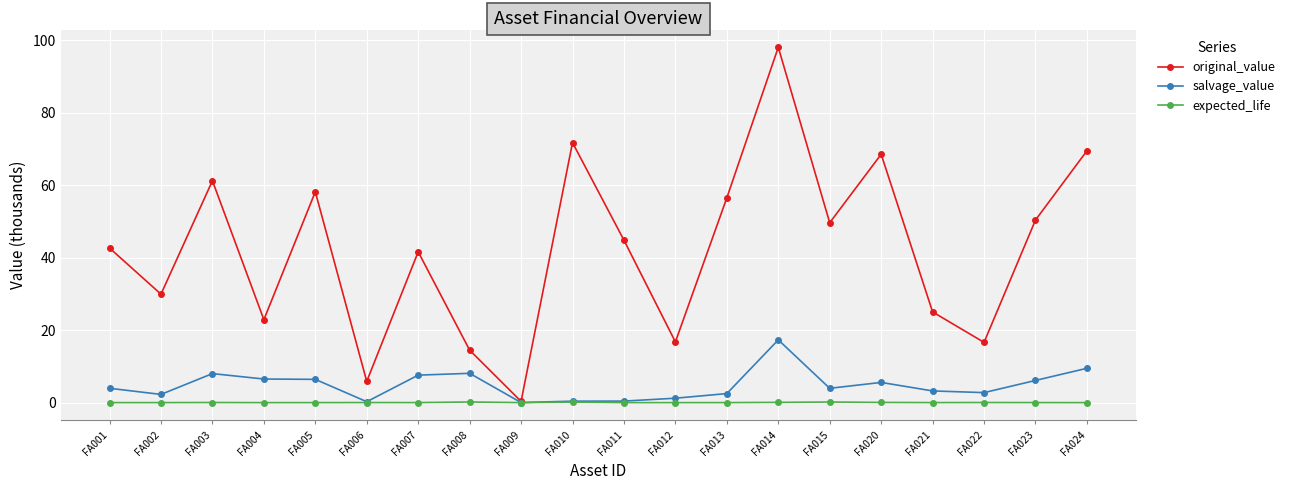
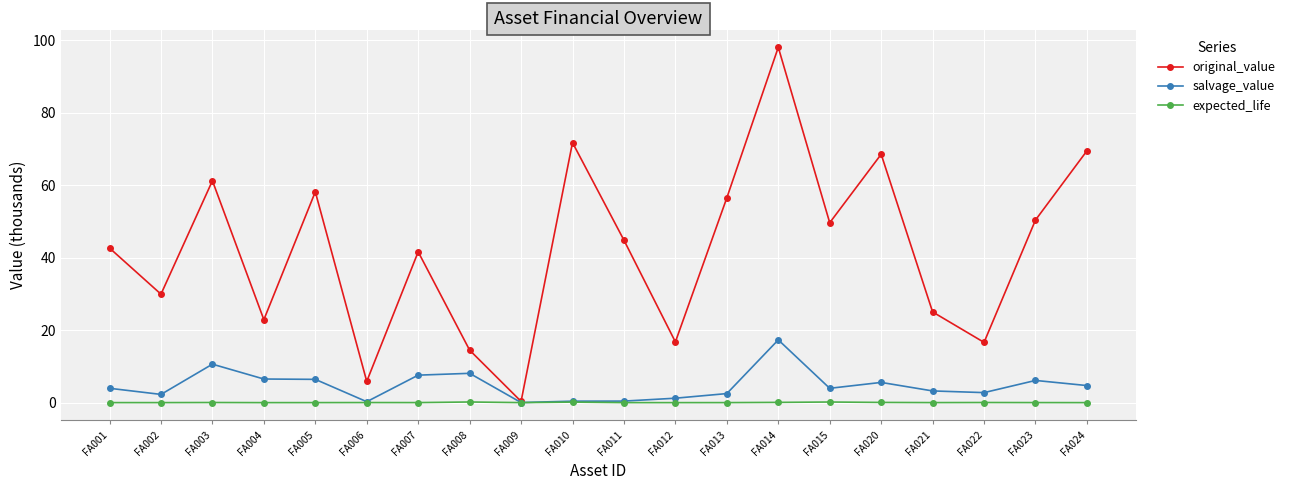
salvage_value, FA003: 8 -> 11
salvage_value, FA024: 9 -> 5
